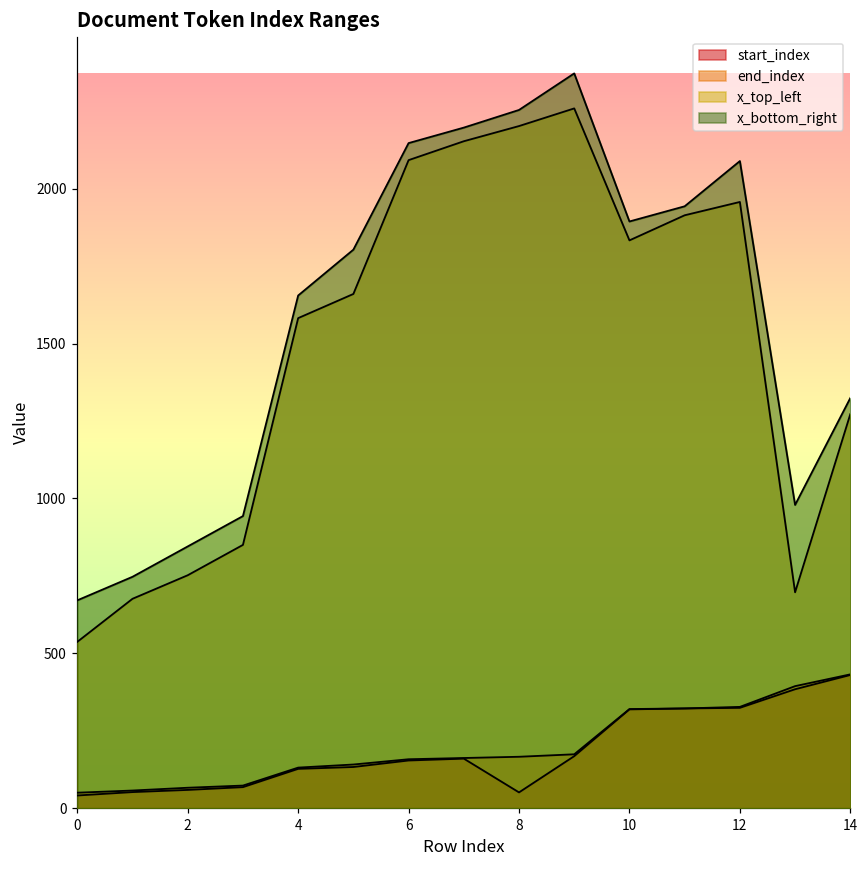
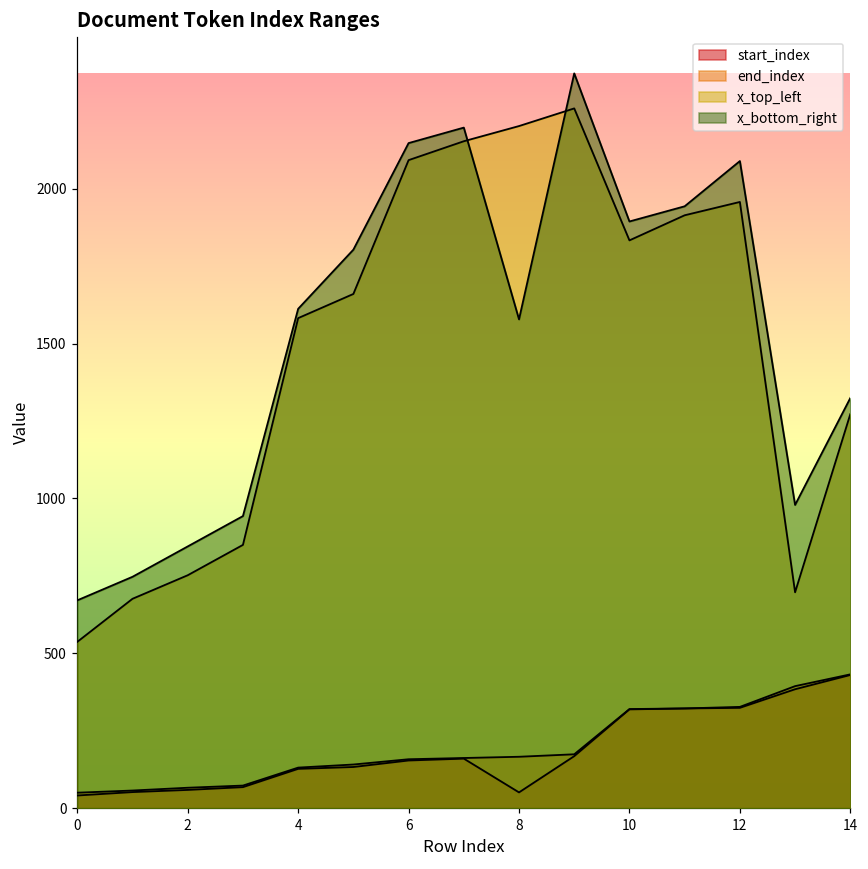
x_bottom_right, 4: 1660 -> 1610
x_bottom_right, 8: 2250 -> 1580
